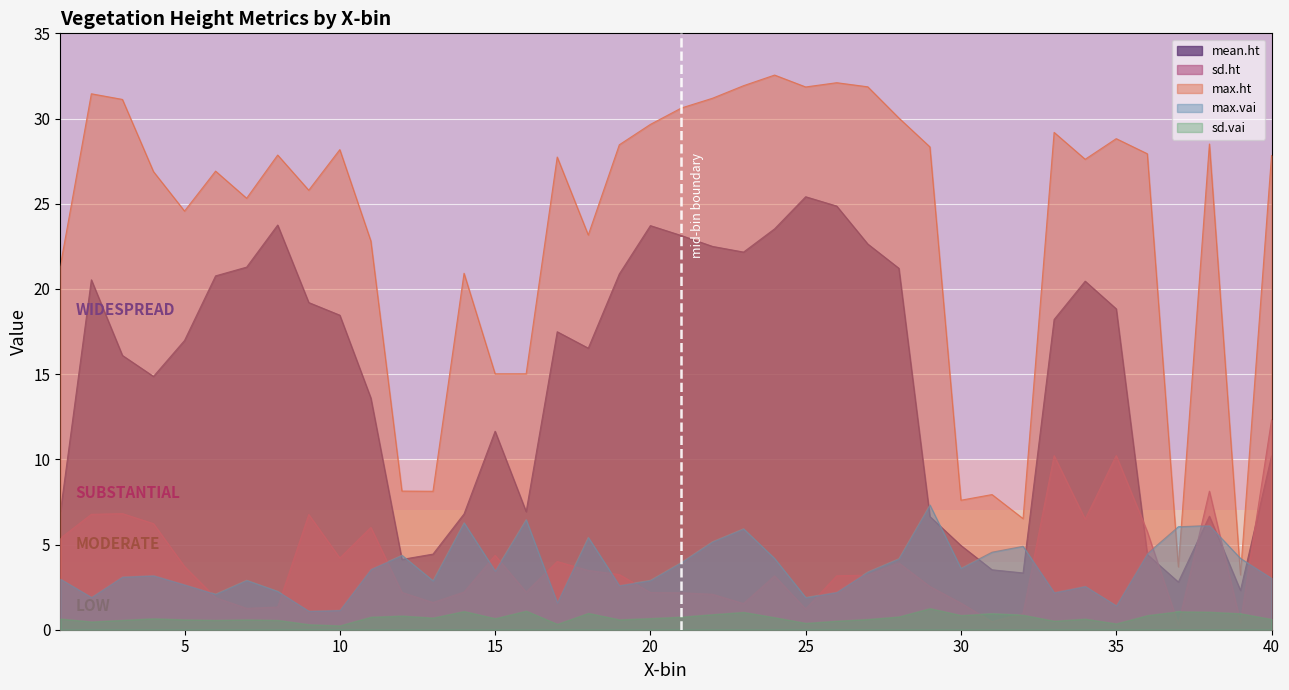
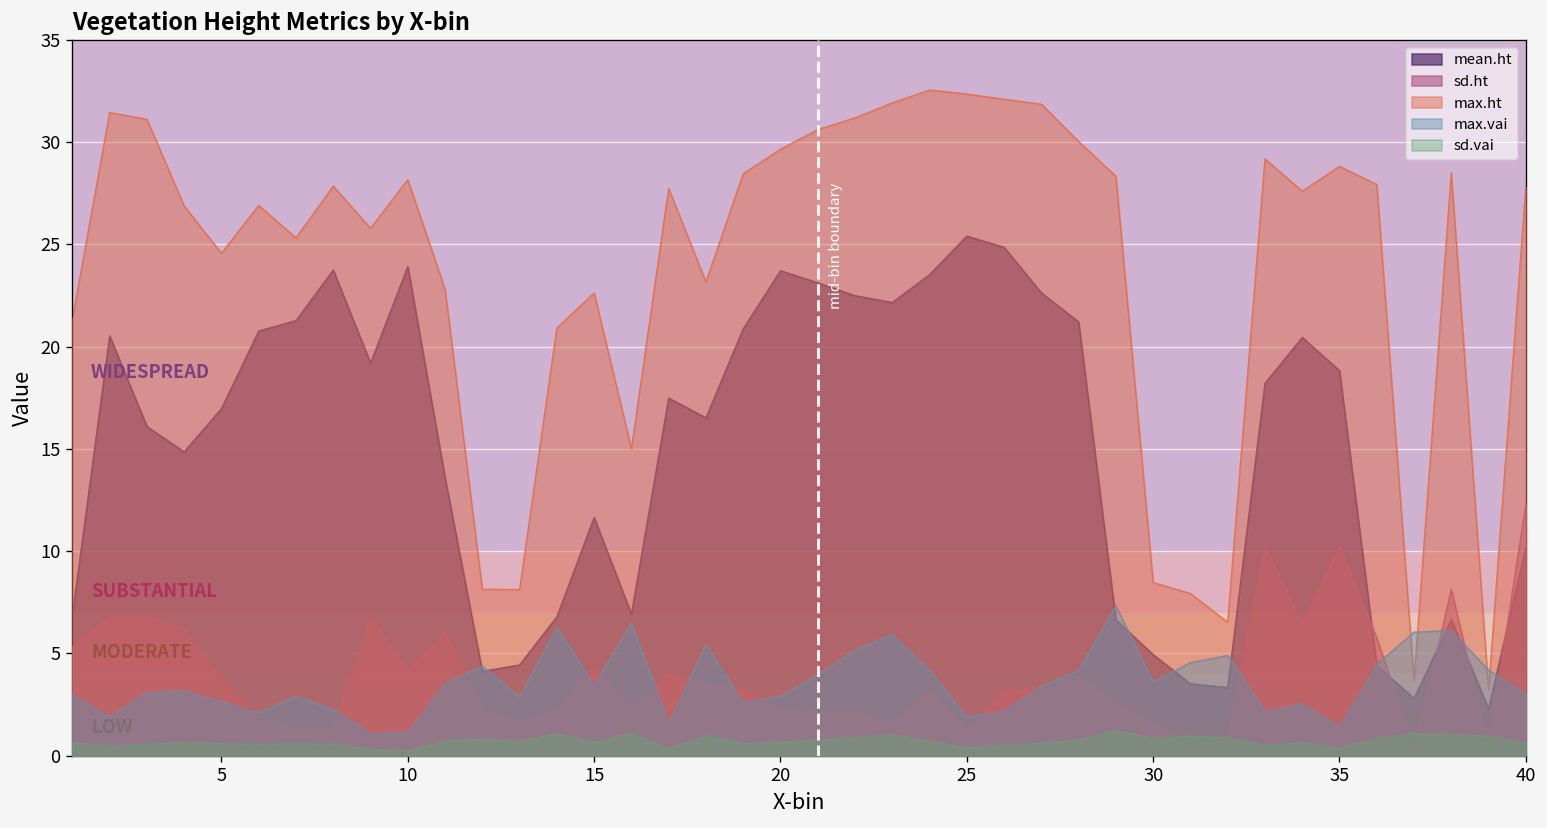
mean.ht, 10: 18.5 -> 23.9
max.ht, 15: 15.0 -> 22.6
max.ht, 25: 31.9 -> 32.4
max.ht, 30: 7.6 -> 8.5
